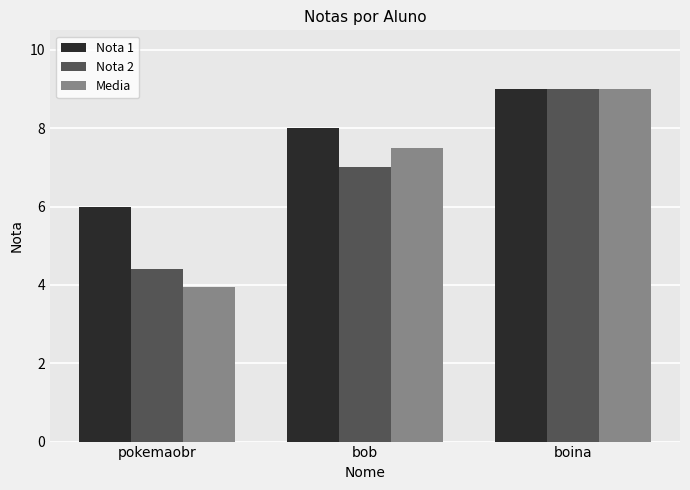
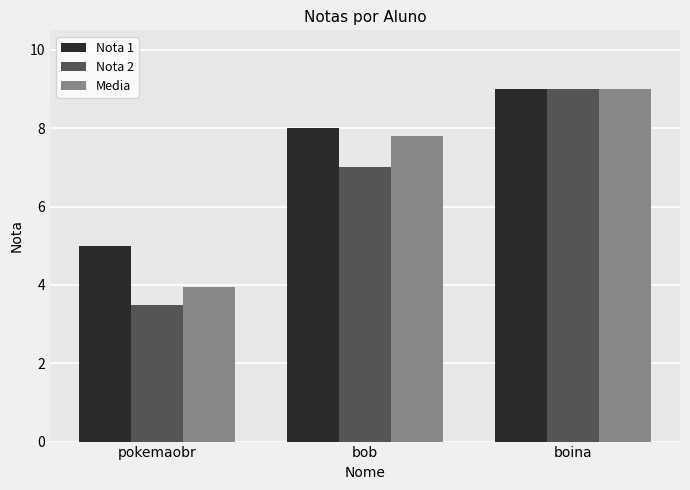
Nota 1, pokemaobr: 6 -> 5
Nota 2, pokemaobr: 4.4 -> 3.5
Media, bob: 7.5 -> 7.8
